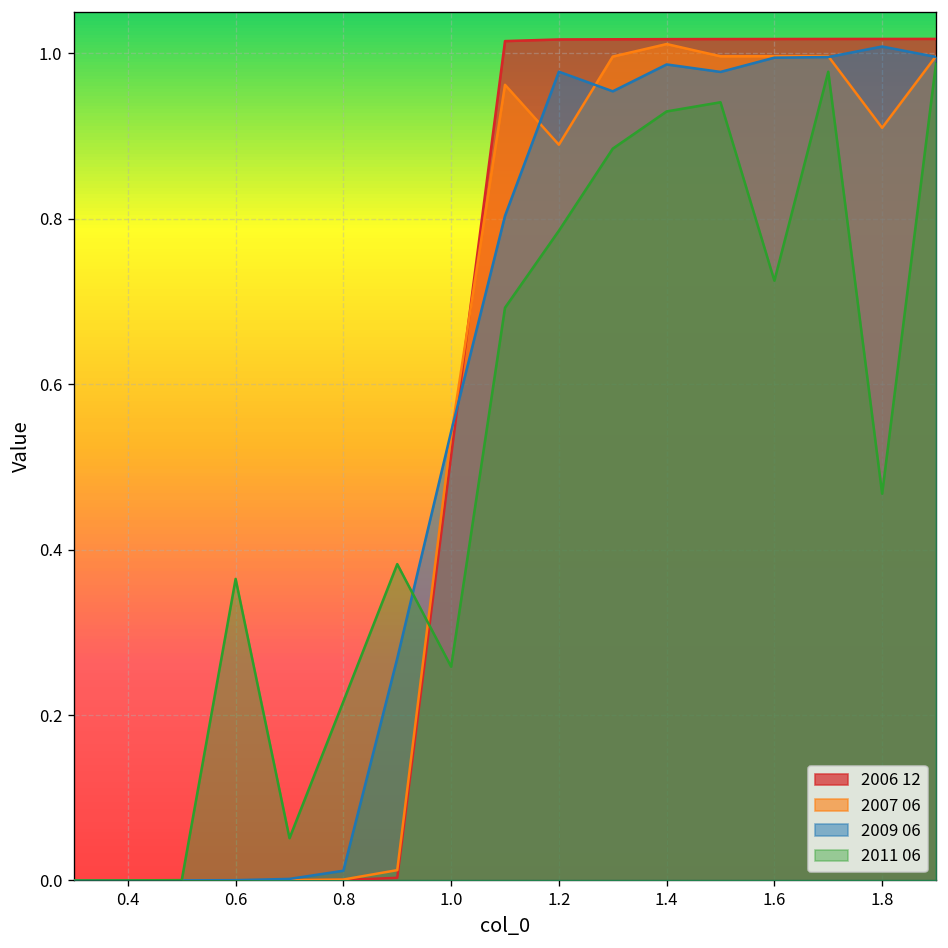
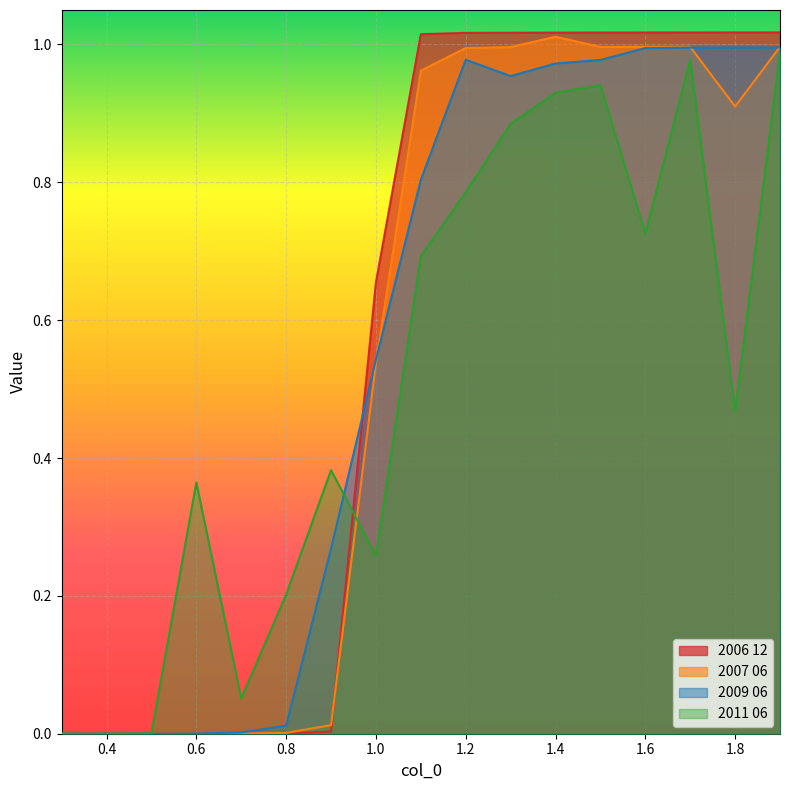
2011 06, 0.8: 0.22 -> 0.20
2006 12, 1.0: 0.51 -> 0.65
2007 06, 1.2: 0.89 -> 0.99
2009 06, 1.4: 0.99 -> 0.97
2009 06, 1.8: 1.01 -> 1.00
